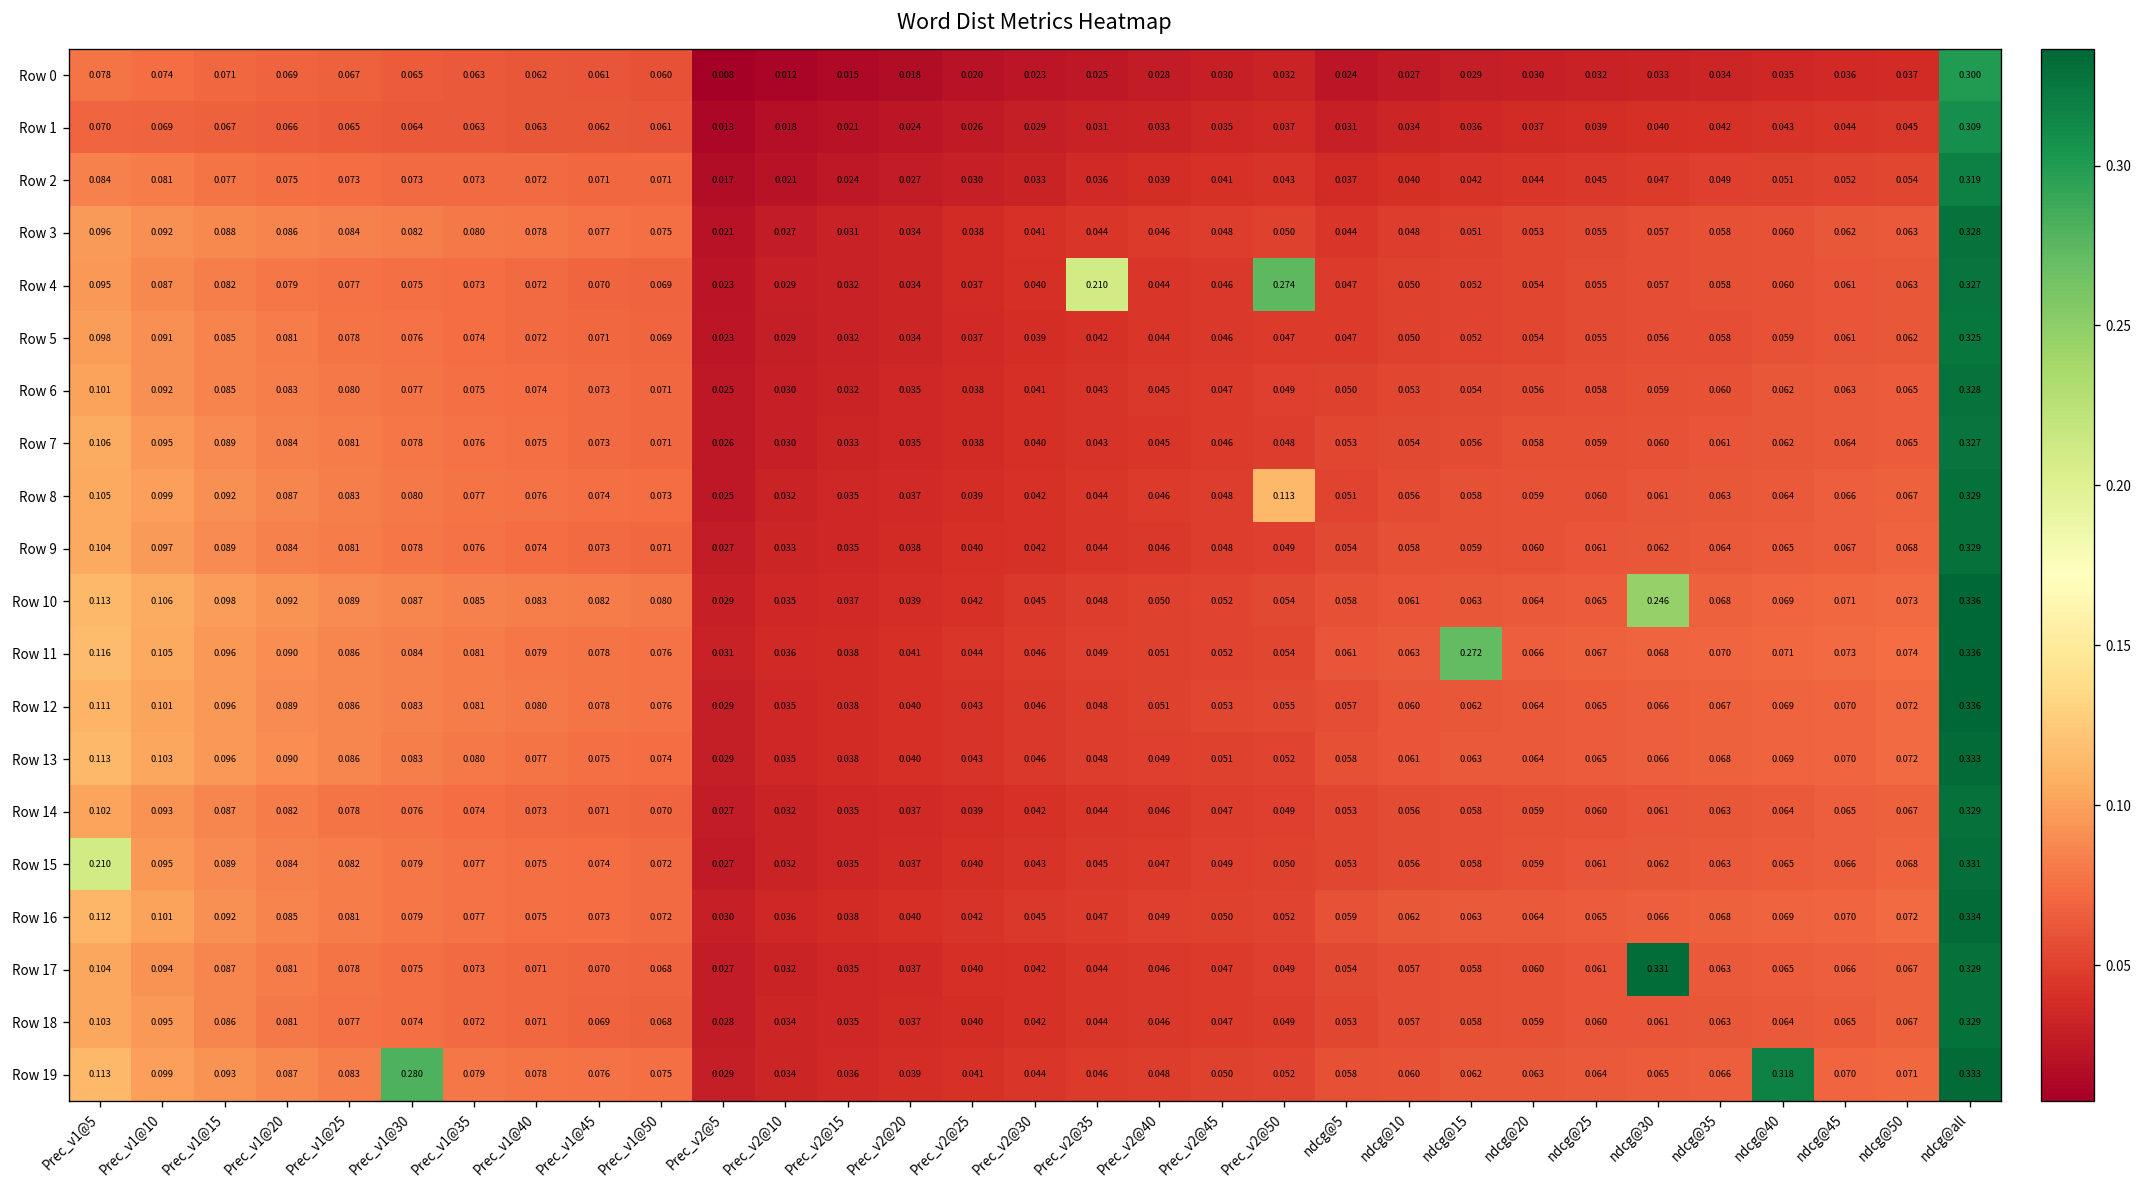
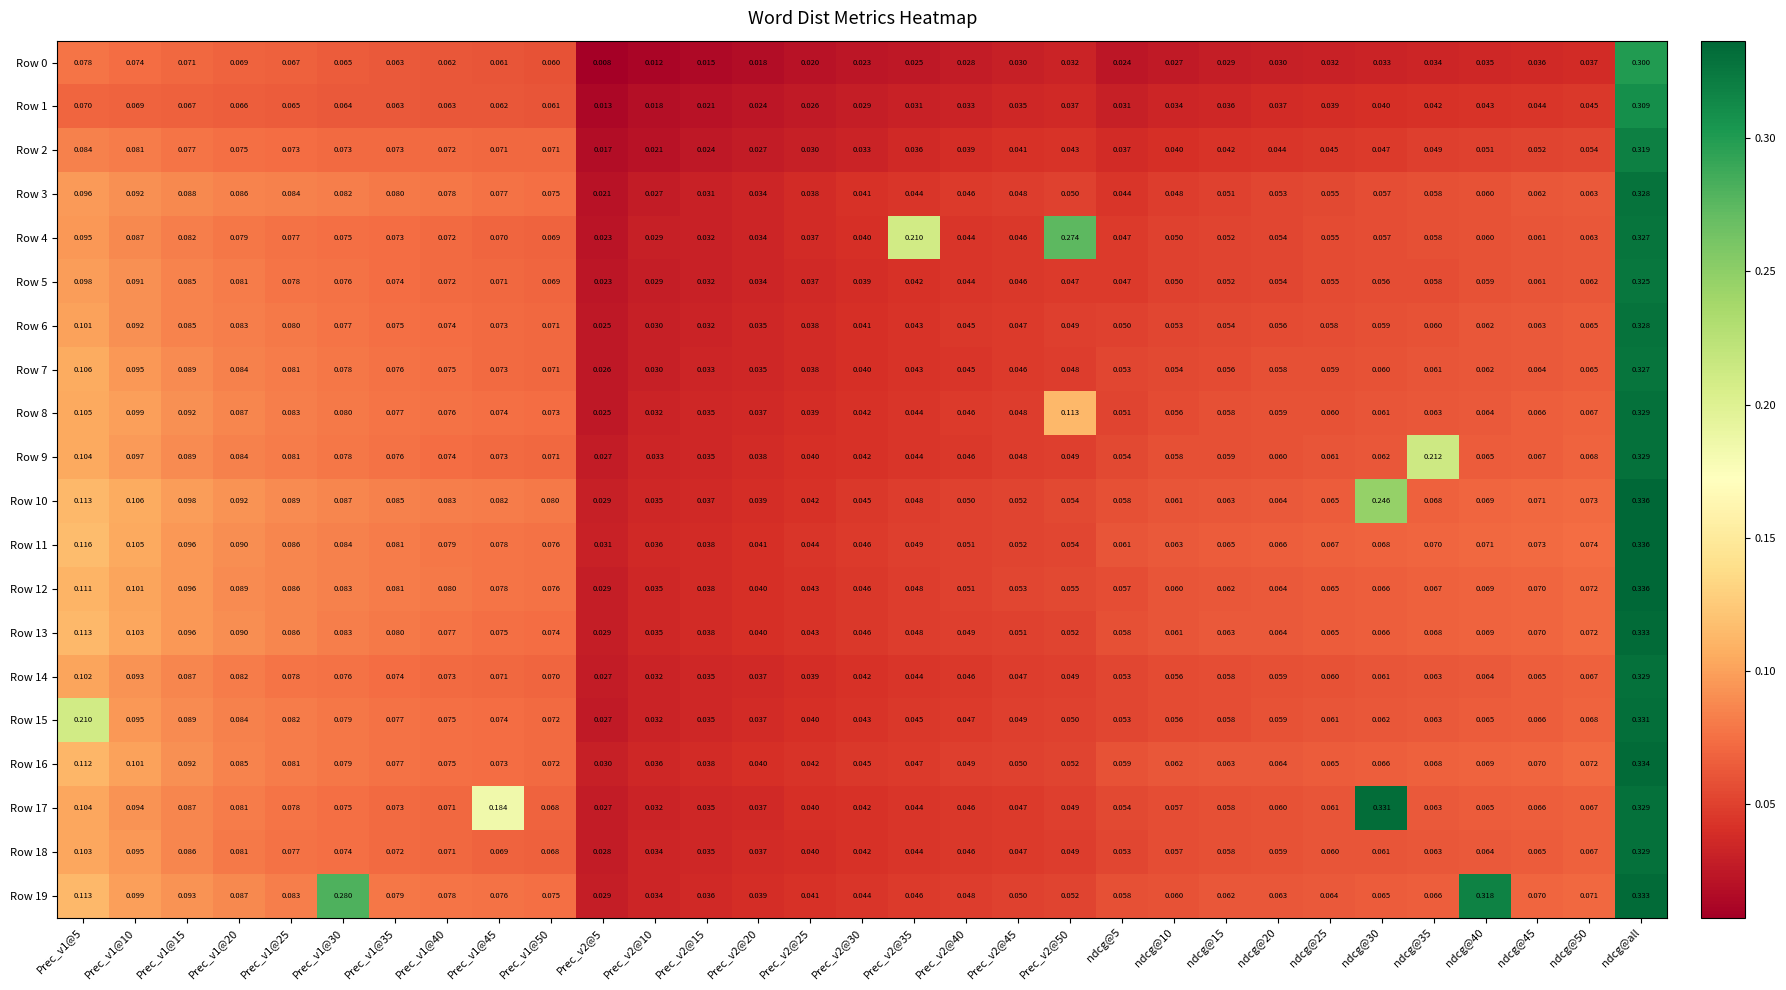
Row 9, ndcg@35: 0.064 -> 0.212
Row 11, ndcg@15: 0.272 -> 0.065
Row 17, Prec_v1@45: 0.070 -> 0.184
